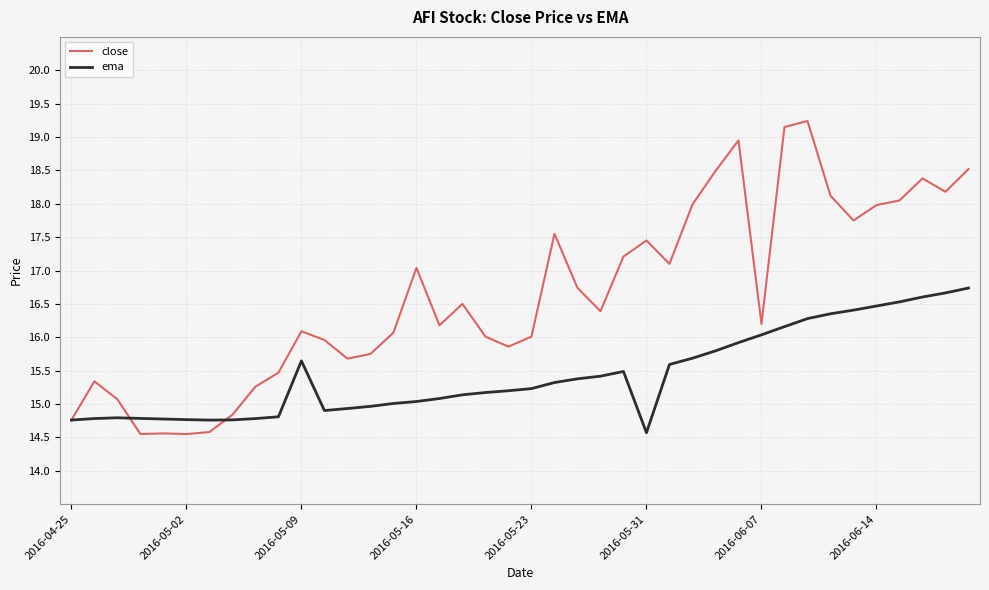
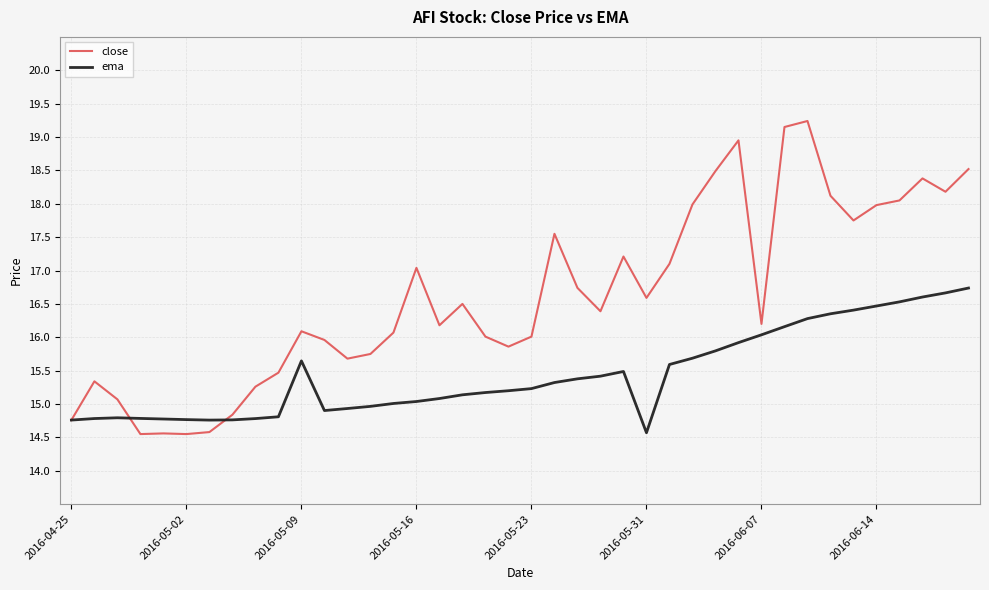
close, 2016-05-31: 17.5 -> 16.6
